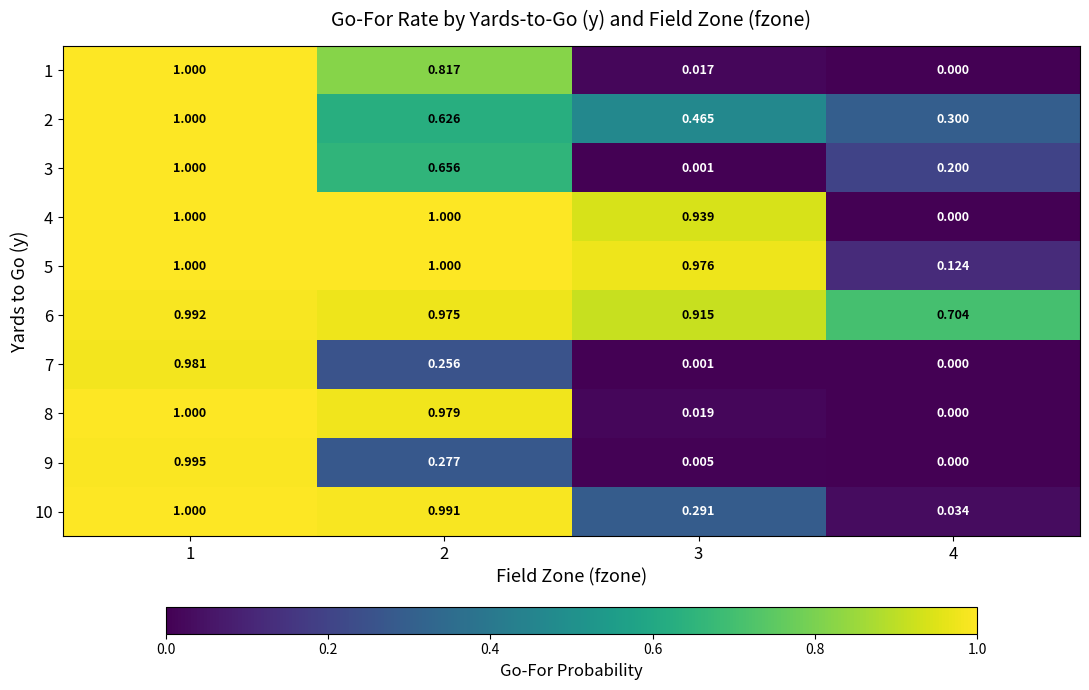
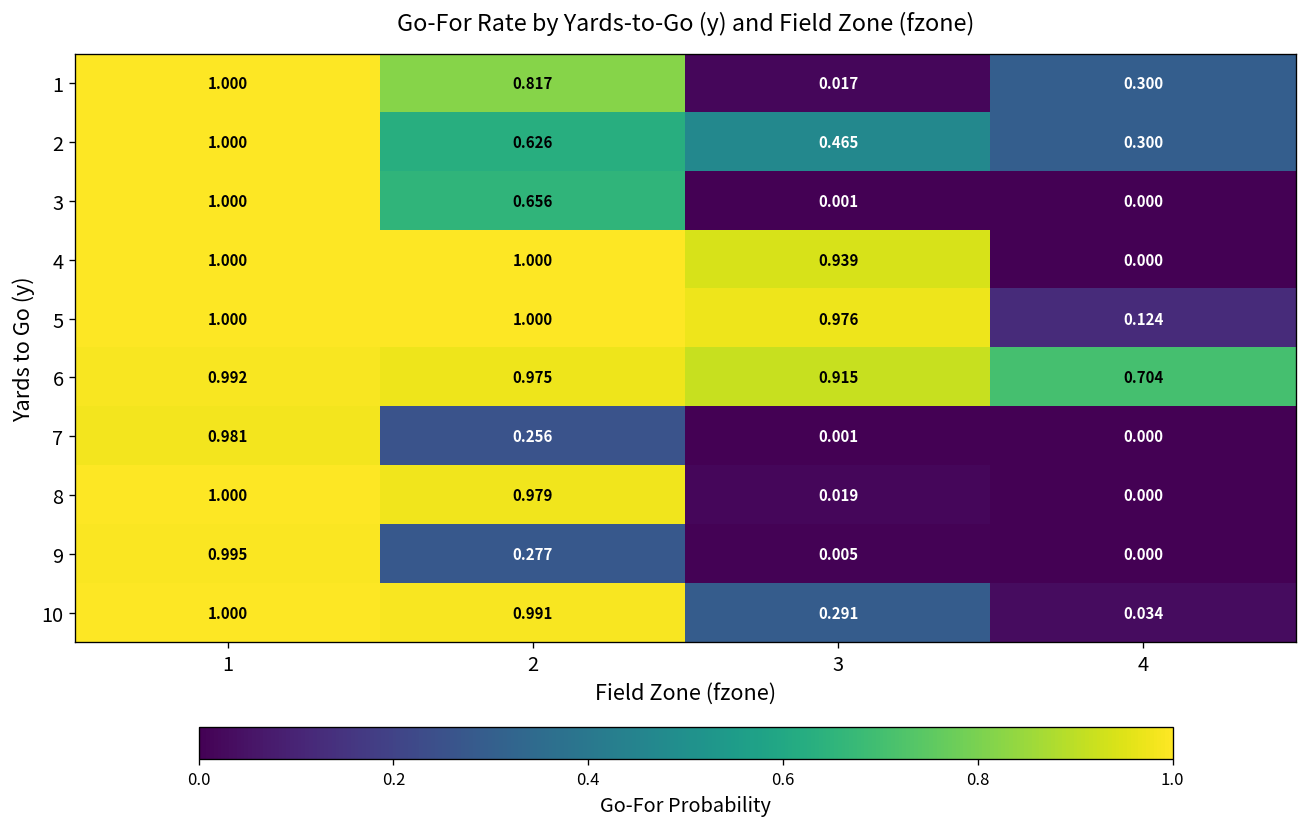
1, 4: 0.000 -> 0.300
3, 4: 0.200 -> 0.000
